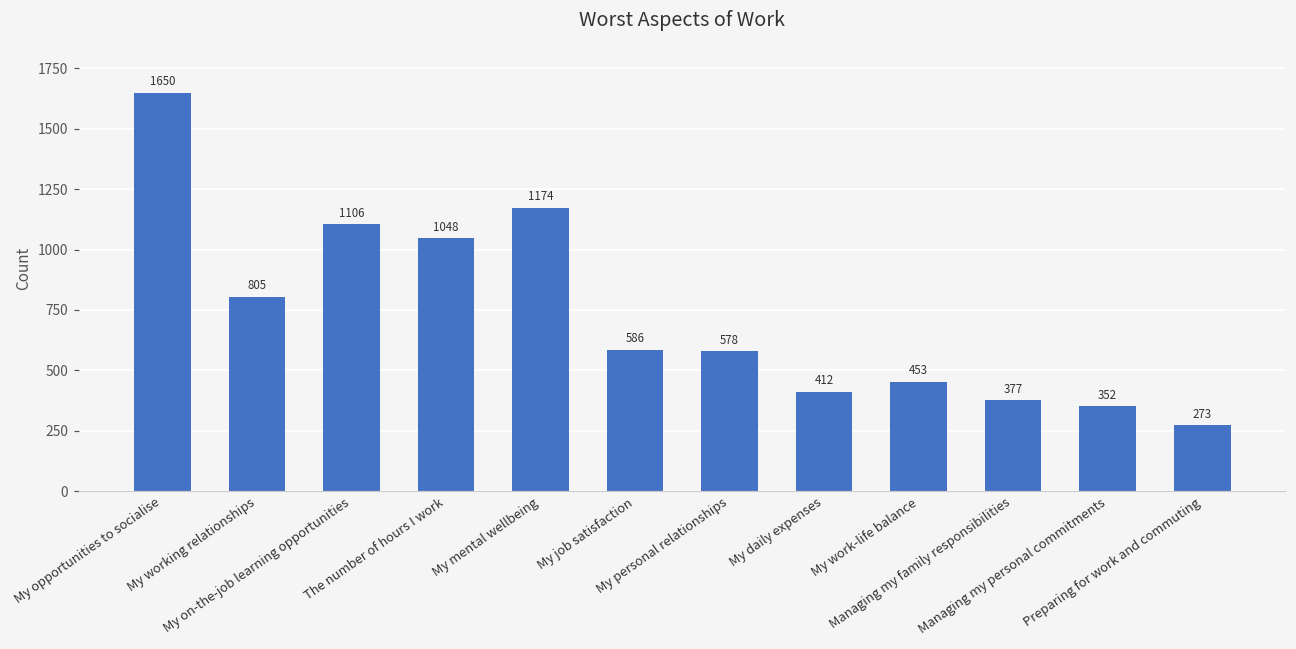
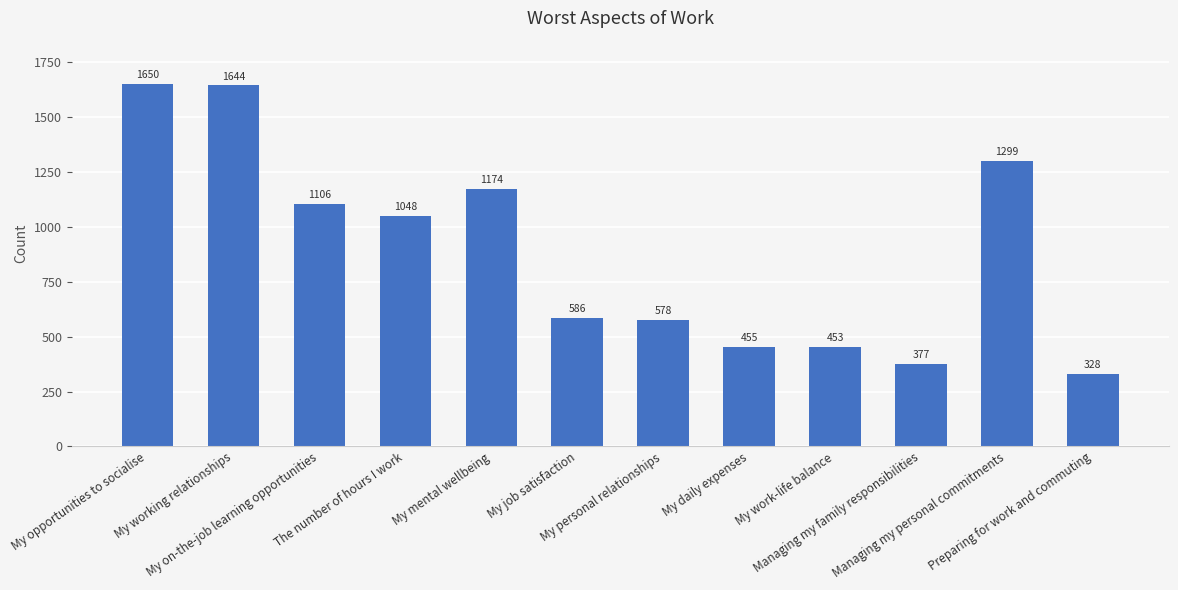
My working relationships: 805 -> 1644
My daily expenses: 412 -> 455
Managing my personal commitments: 352 -> 1299
Preparing for work and commuting: 273 -> 328
